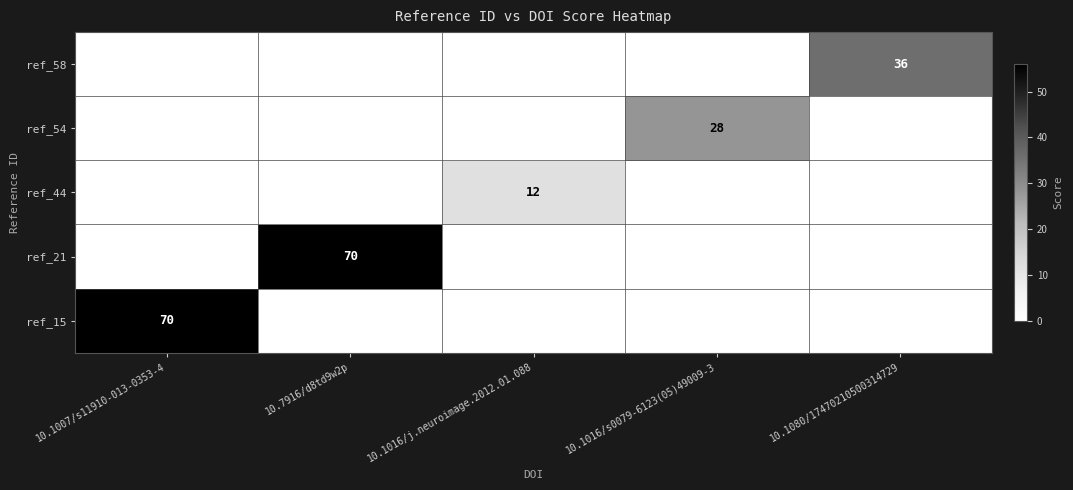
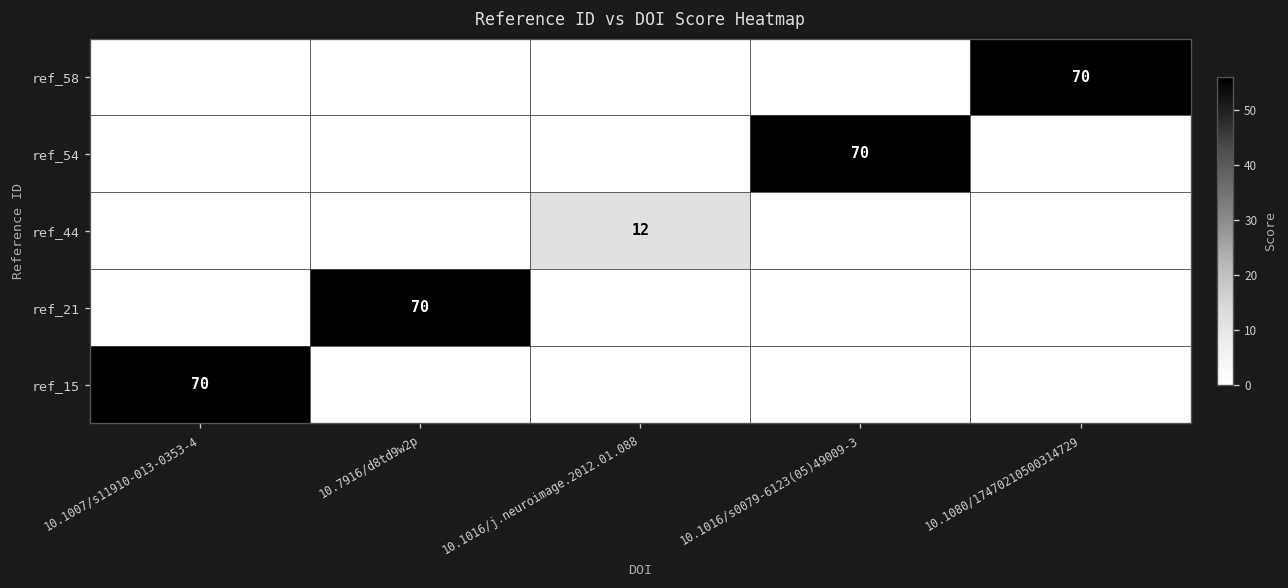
ref_58, 10.1080/17470210500314729: 36 -> 70
ref_54, 10.1016/s0079-6123(05)49009-3: 28 -> 70
